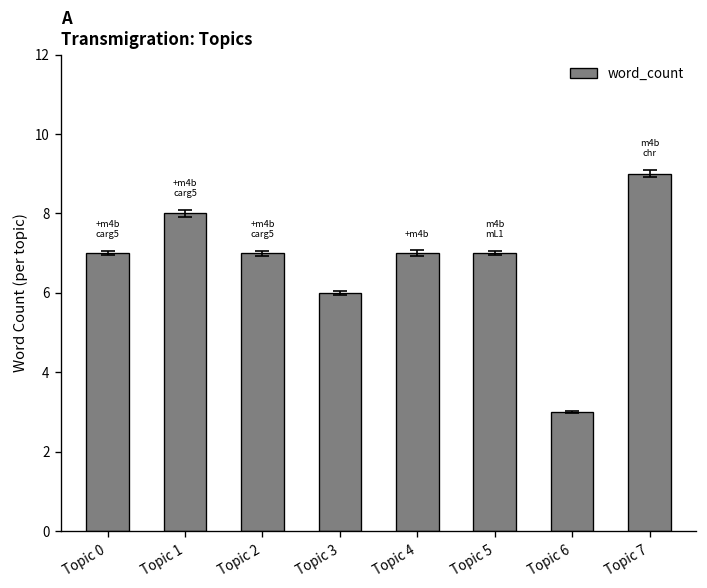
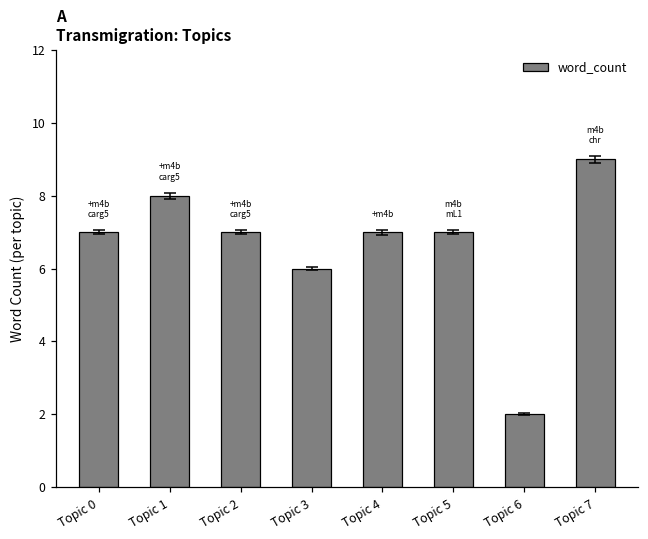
word_count, Topic 6: 3 -> 2
